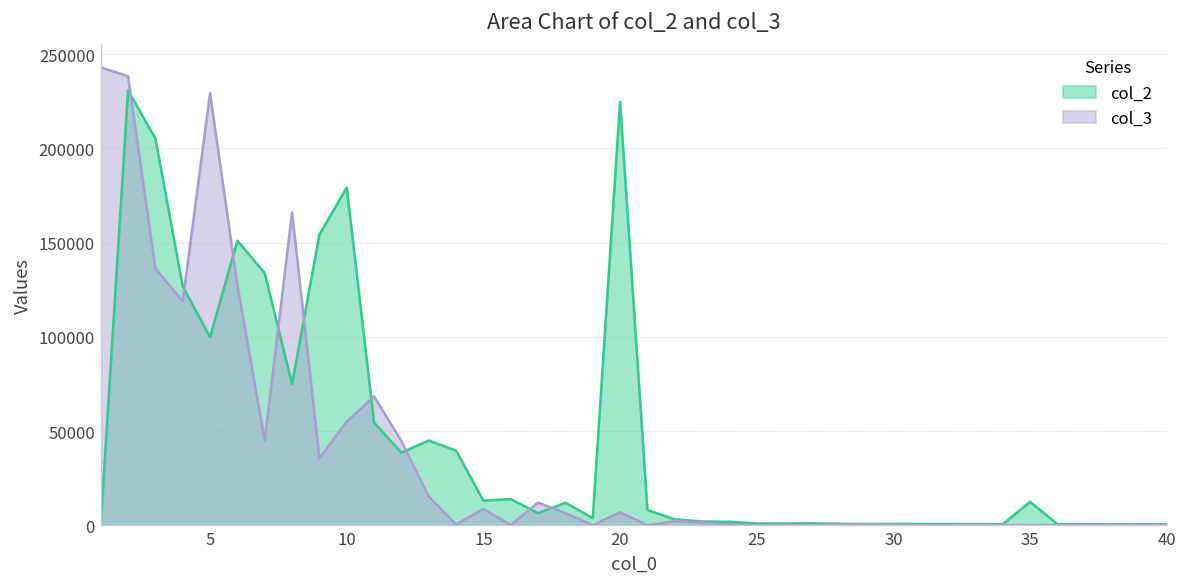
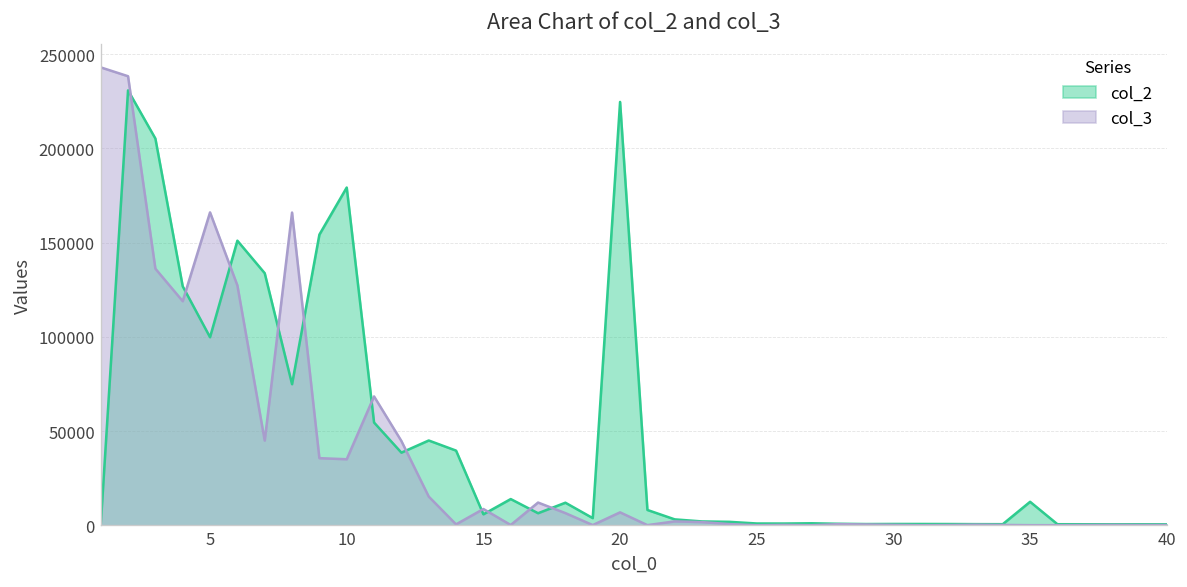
col_3, 5: 229000 -> 166000
col_3, 10: 55000 -> 35000
col_2, 15: 13000 -> 6000
